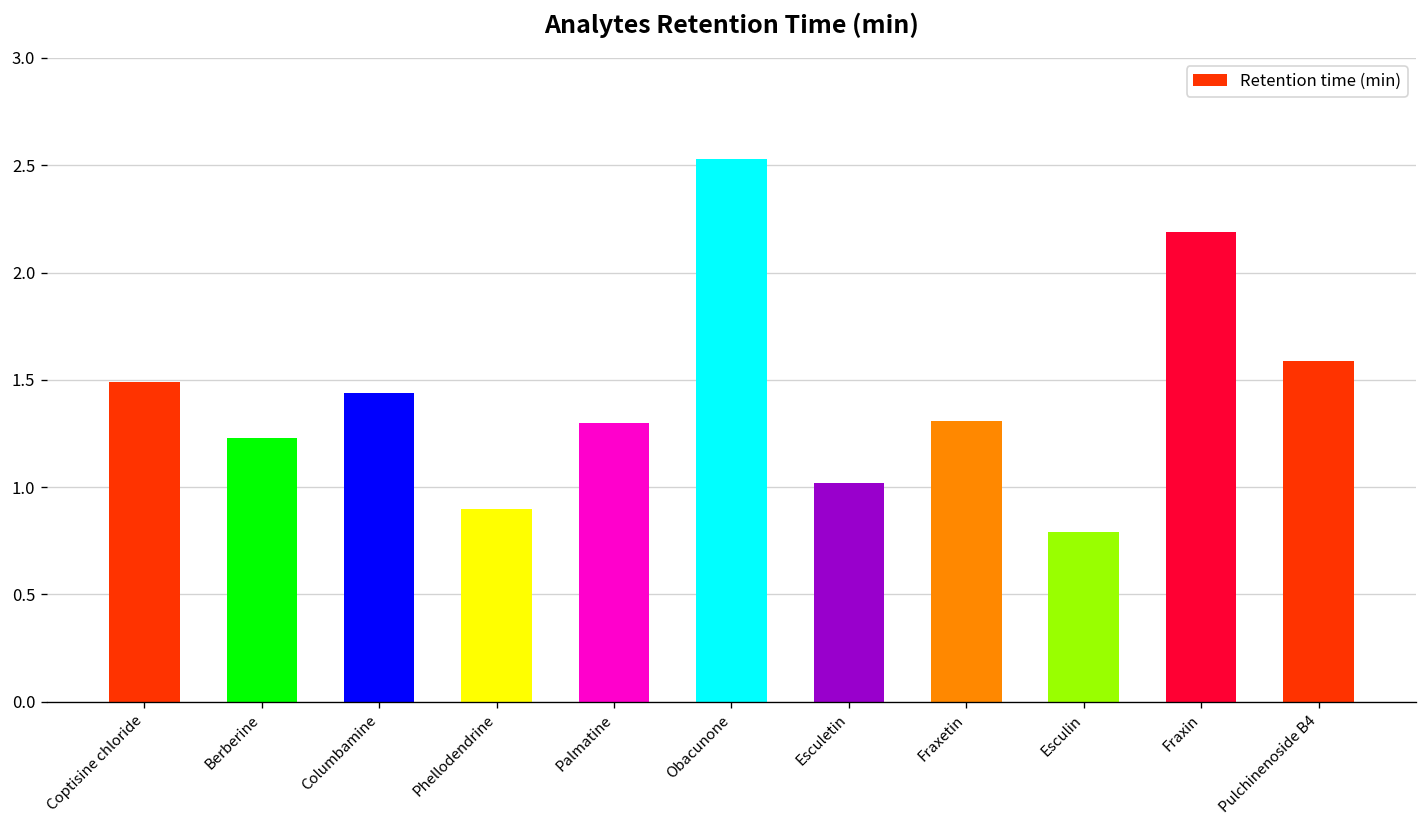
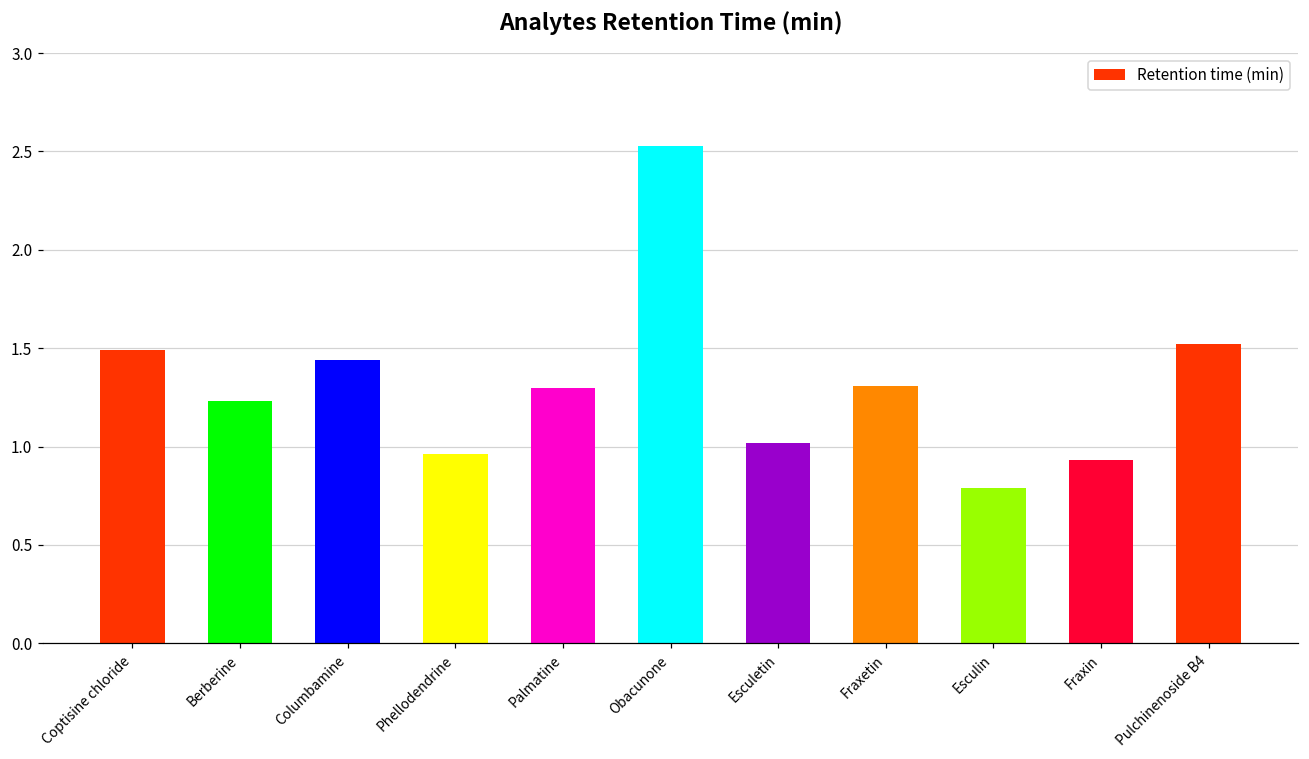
Phellodendrine: 0.90 -> 0.96
Fraxin: 2.19 -> 0.93
Pulchinenoside B4: 1.59 -> 1.52
